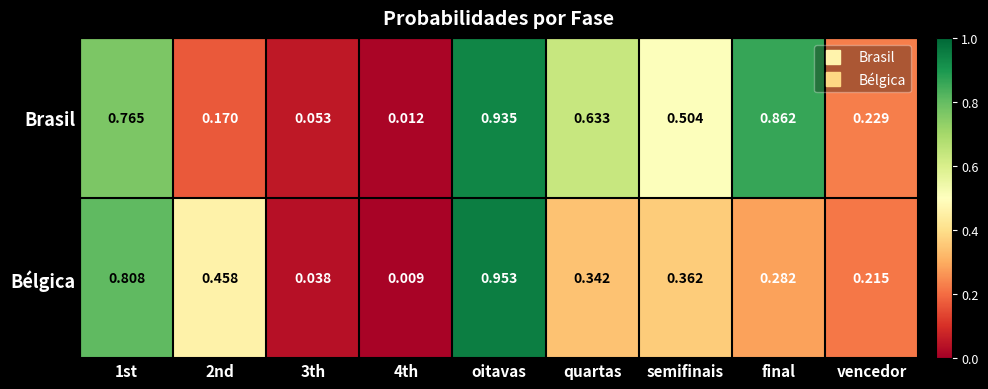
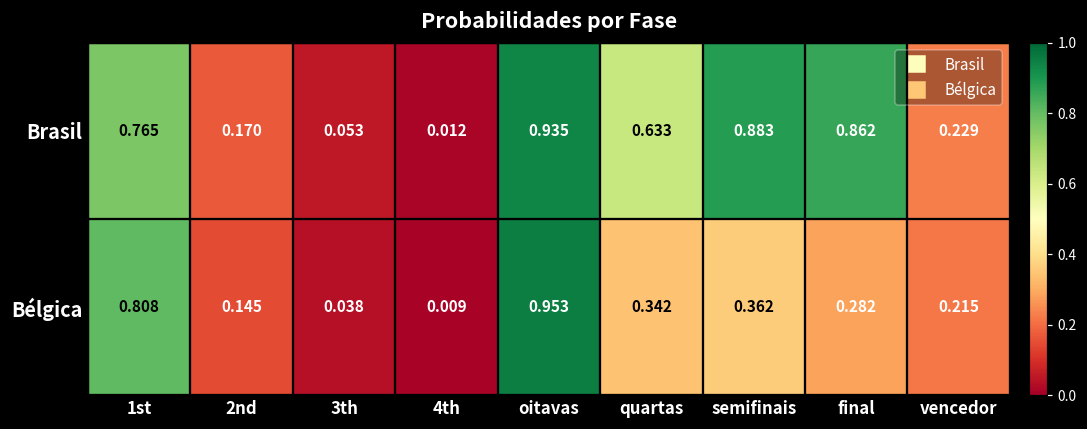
Brasil, semifinais: 0.504 -> 0.883
Bélgica, 2nd: 0.458 -> 0.145
